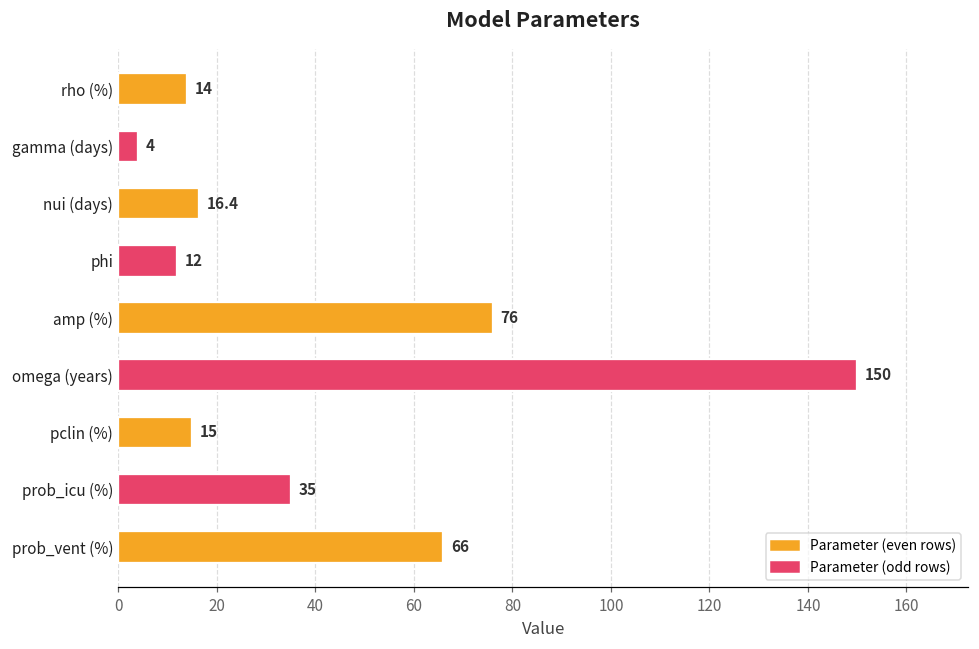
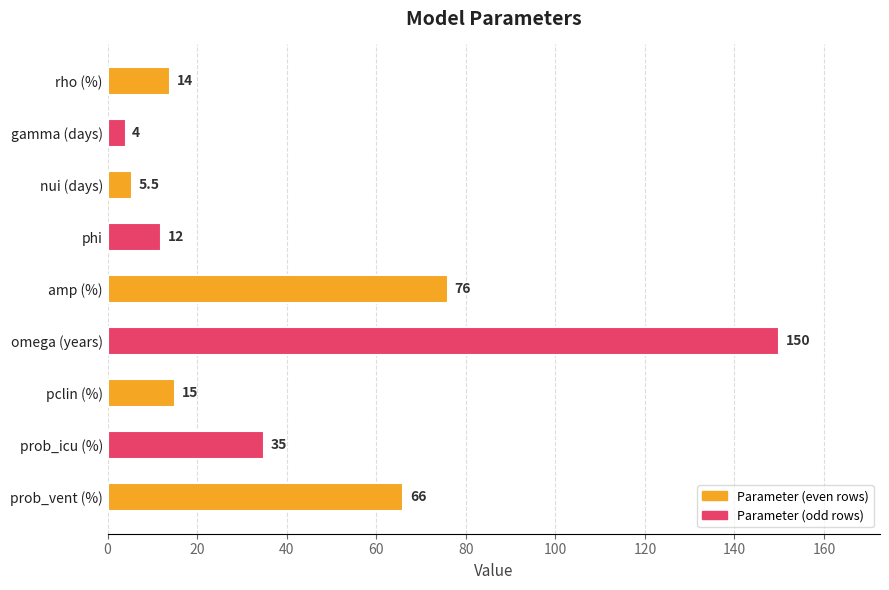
nui (days): 16.4 -> 5.5
